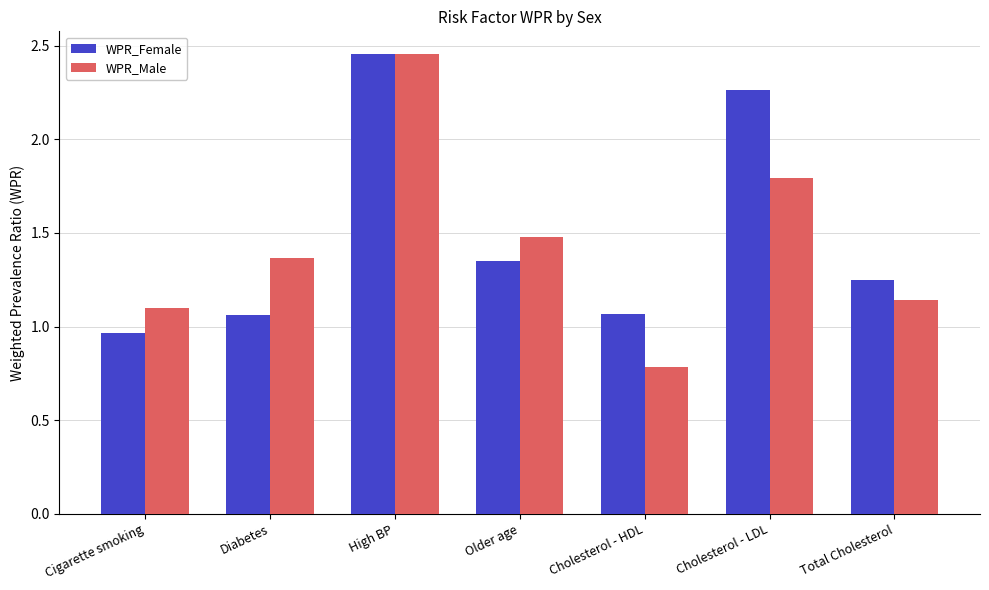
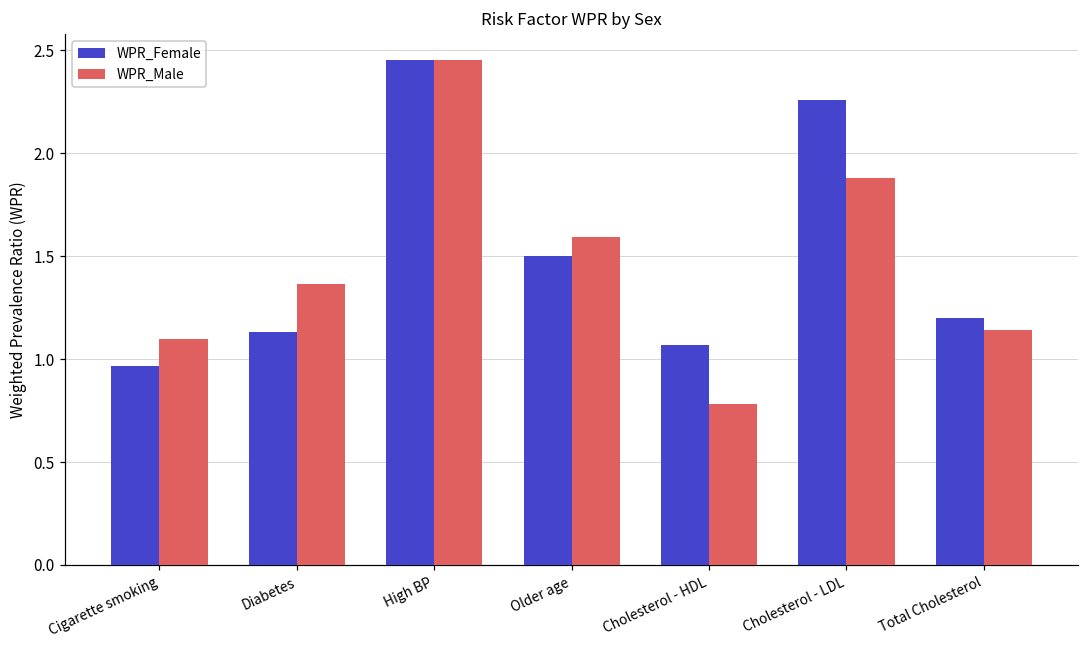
WPR_Female, Diabetes: 1.06 -> 1.13
WPR_Female, Older age: 1.35 -> 1.50
WPR_Male, Older age: 1.48 -> 1.59
WPR_Male, Cholesterol - LDL: 1.79 -> 1.88
WPR_Female, Total Cholesterol: 1.25 -> 1.20
